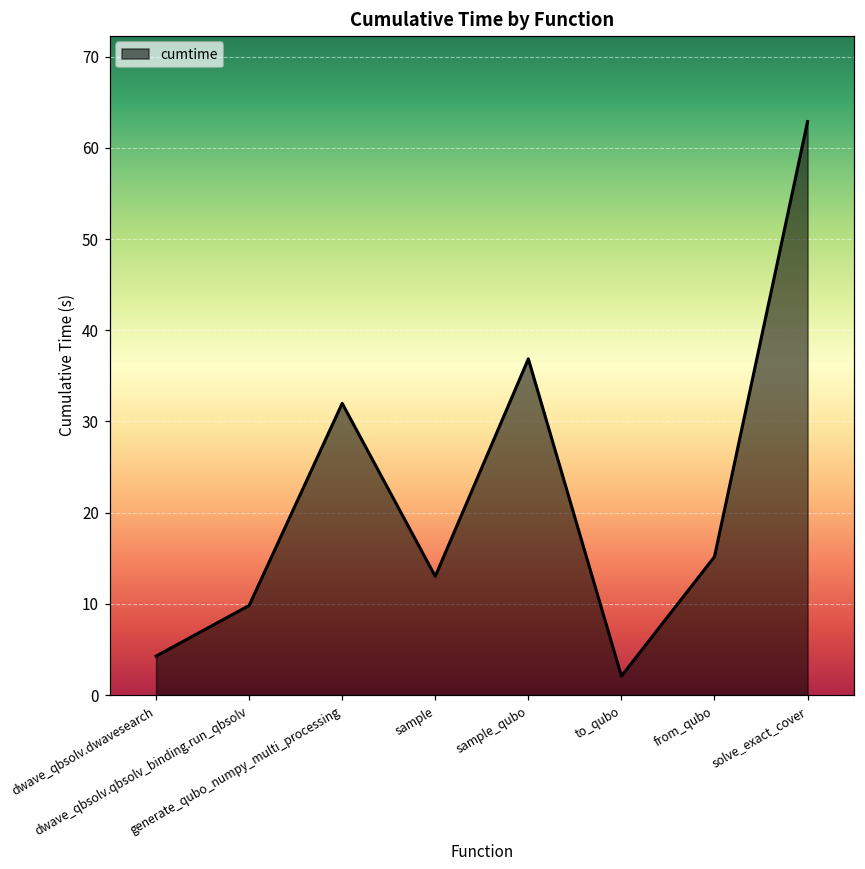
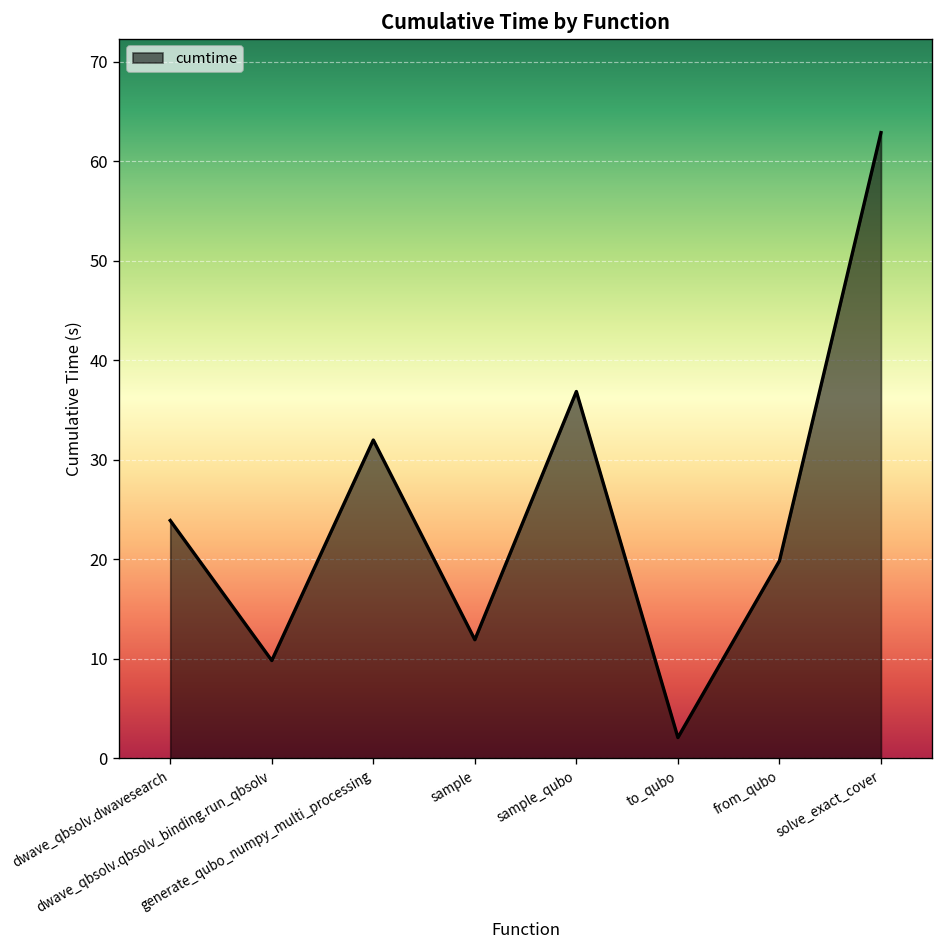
dwave_qbsolv.dwavesearch: 4 -> 24
sample: 13 -> 12
from_qubo: 15 -> 20
